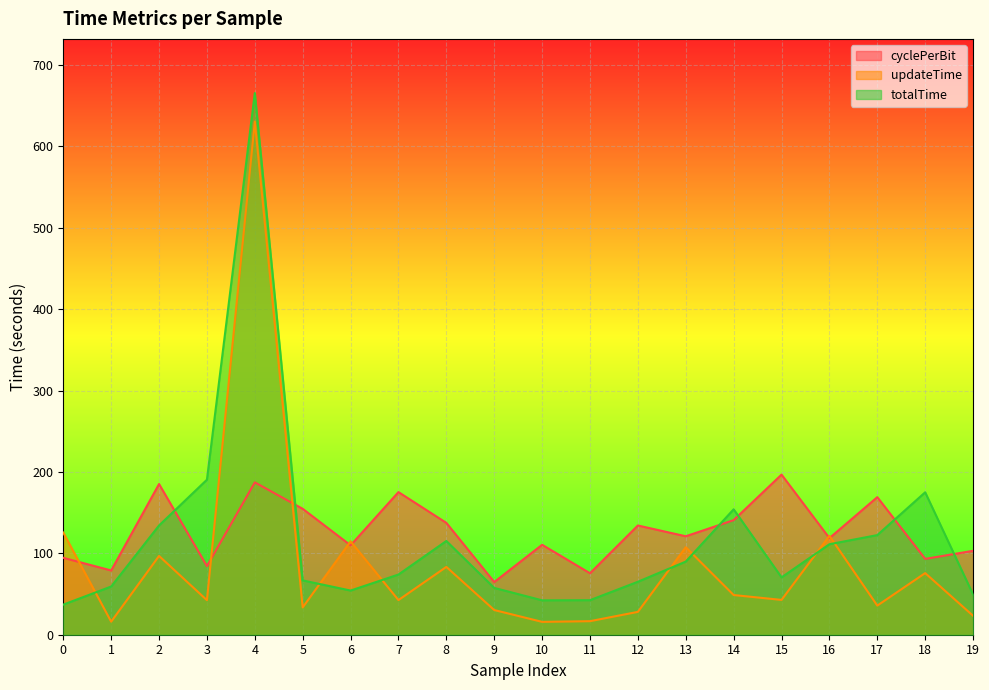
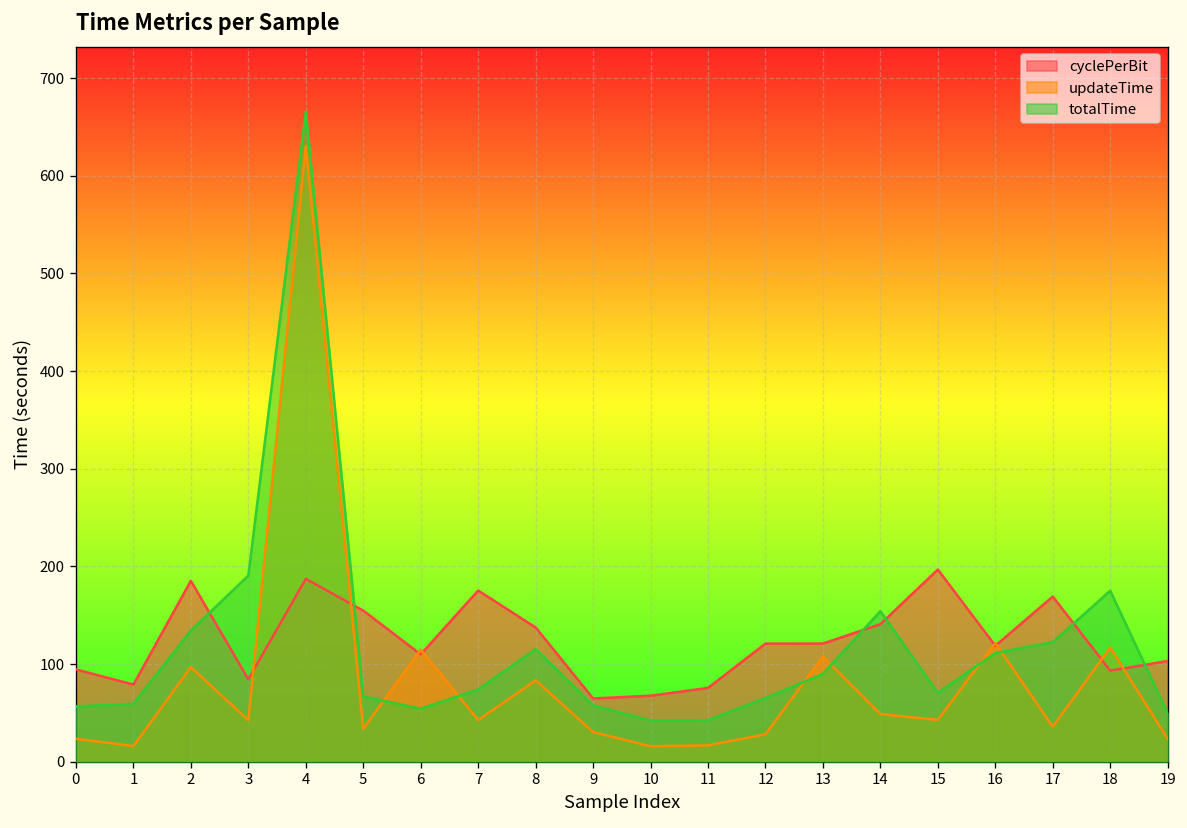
updateTime, 0: 130 -> 20
totalTime, 0: 40 -> 60
cyclePerBit, 10: 110 -> 70
cyclePerBit, 12: 130 -> 120
updateTime, 18: 80 -> 120
